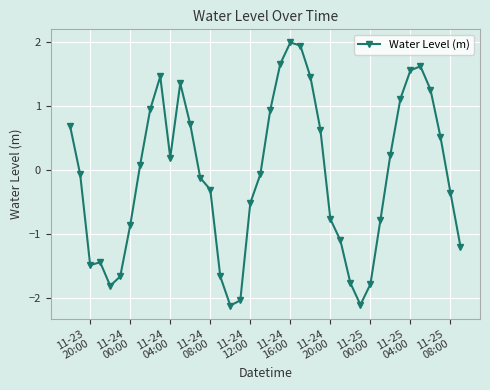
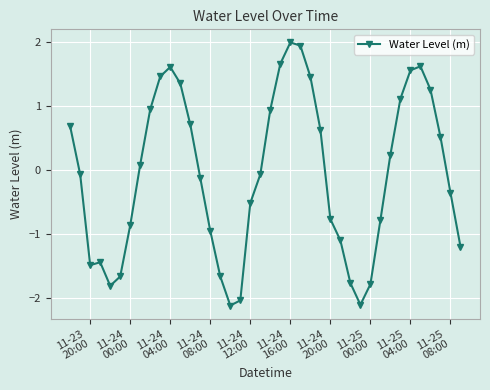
11-24 04:00: 0.2 -> 1.6
11-24 08:00: -0.3 -> -1.0
